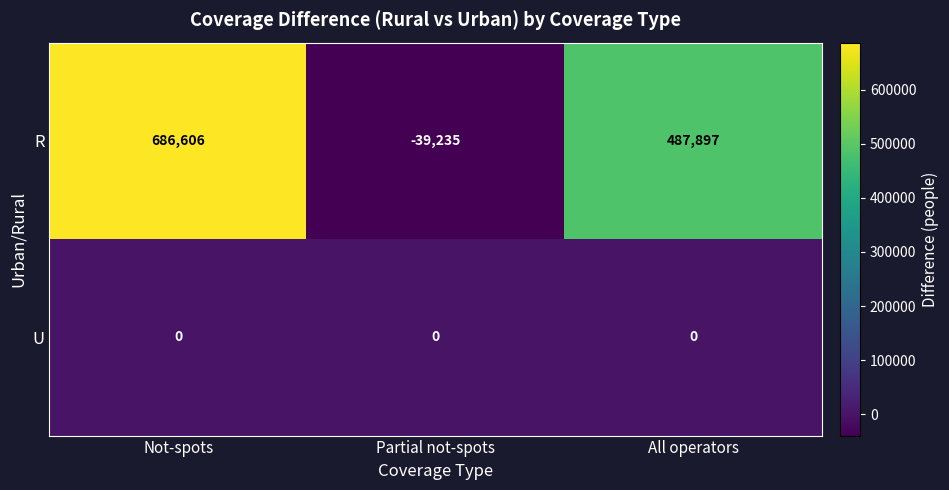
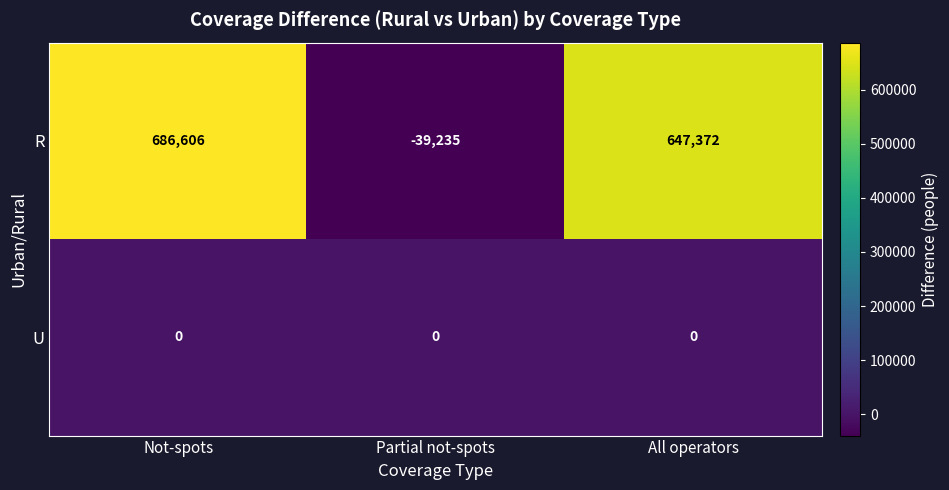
R, All operators: 487,897 -> 647,372
